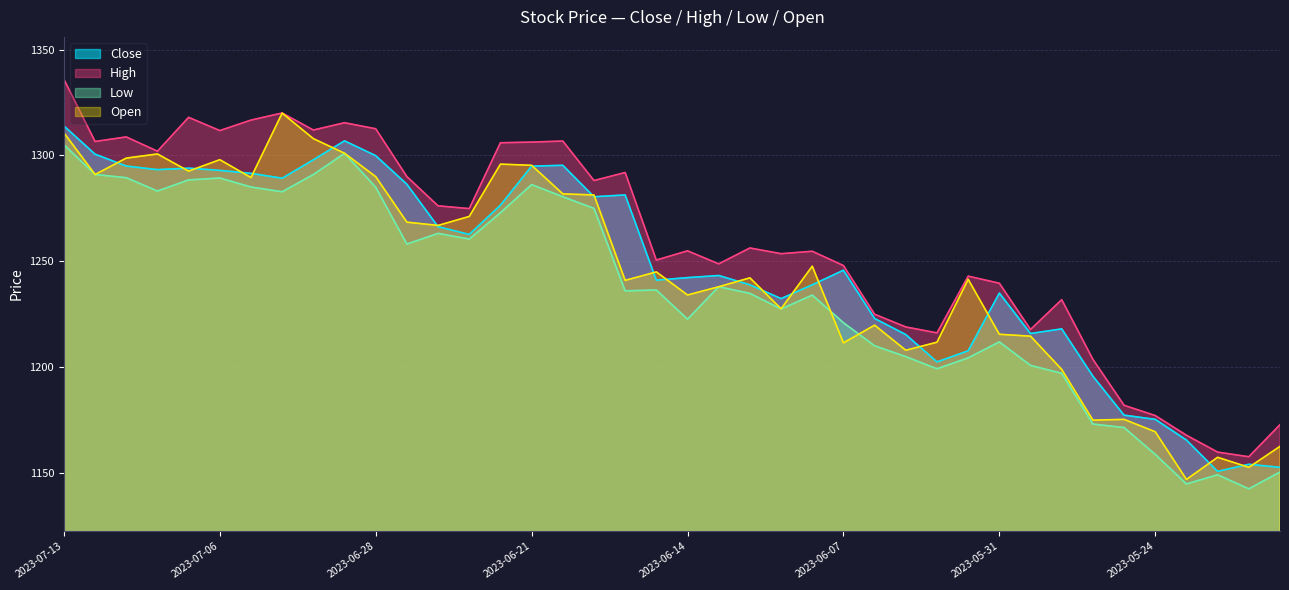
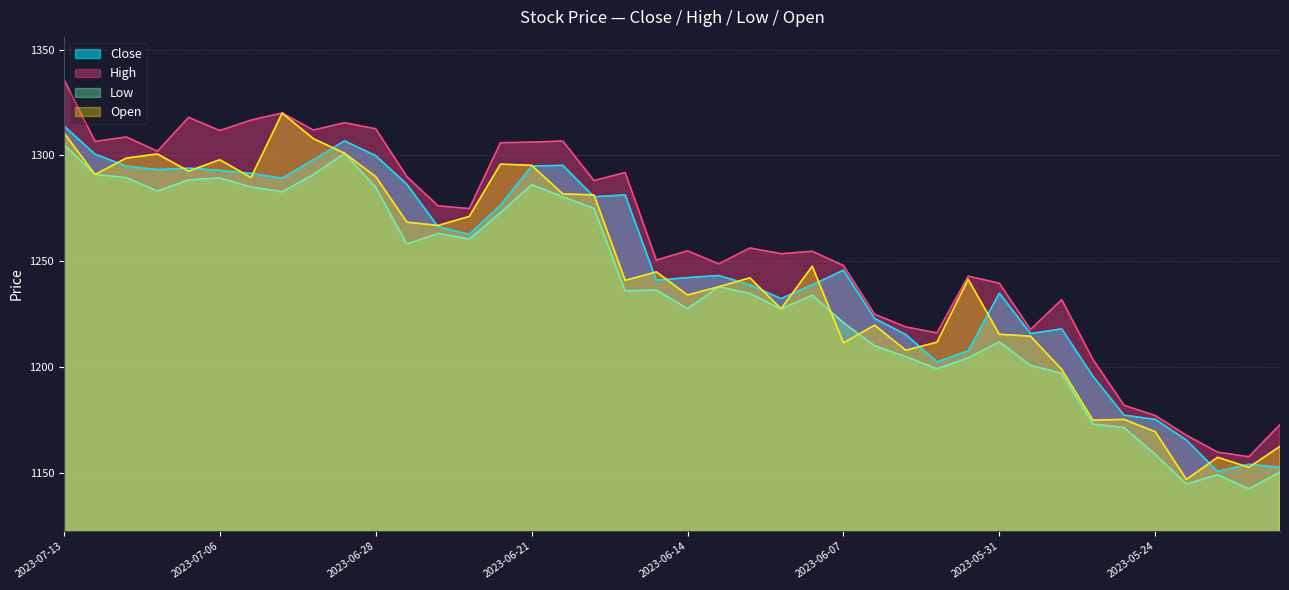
Low, 2023-06-14: 1223 -> 1228
